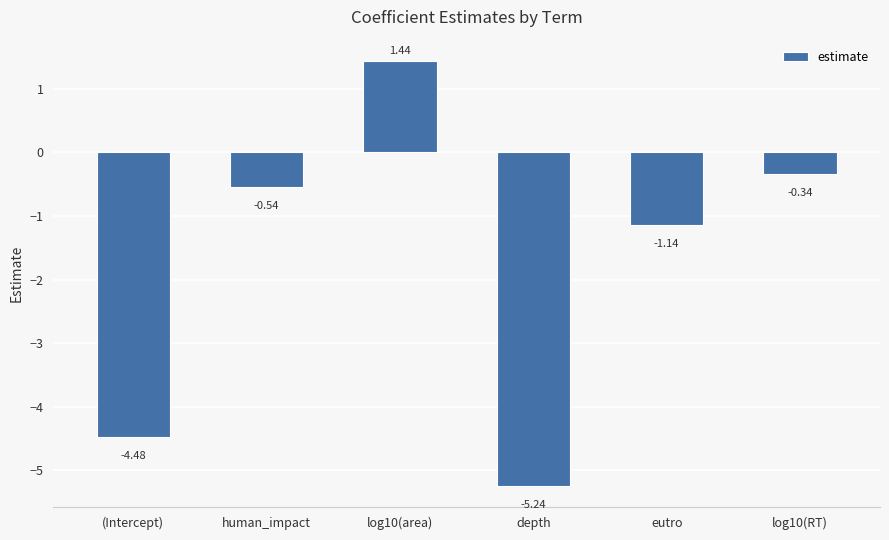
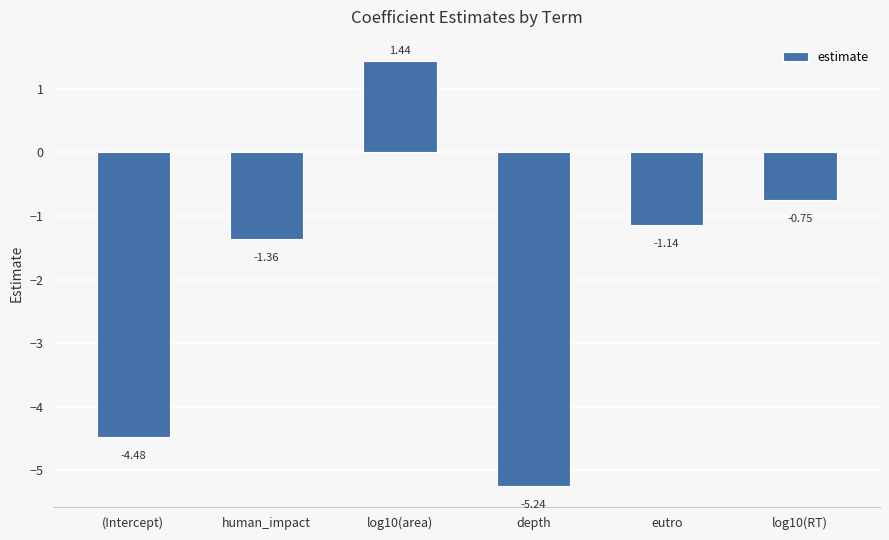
human_impact: -0.54 -> -1.36
log10(RT): -0.34 -> -0.75
